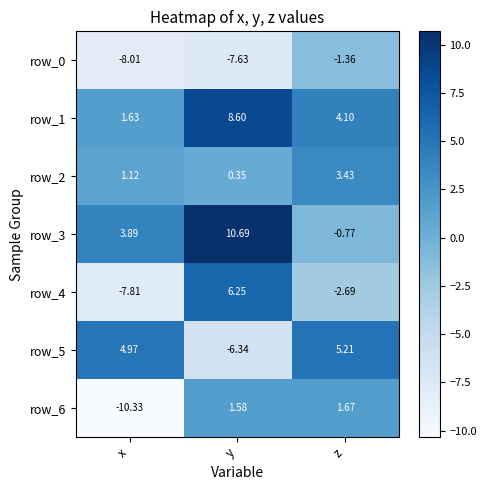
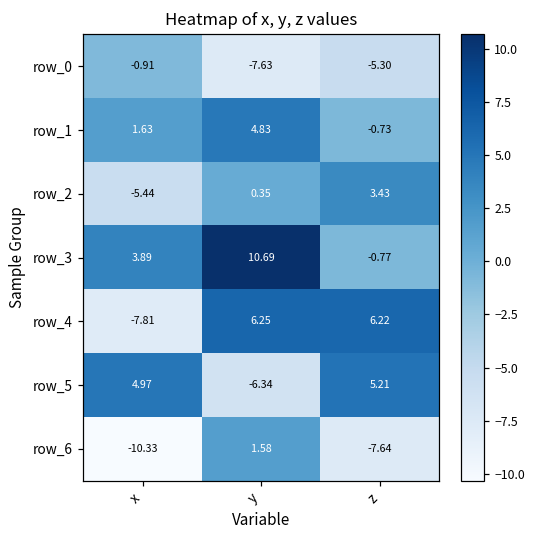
row_0, x: -8.01 -> -0.91
row_0, z: -1.36 -> -5.30
row_1, y: 8.60 -> 4.83
row_1, z: 4.10 -> -0.73
row_2, x: 1.12 -> -5.44
row_4, z: -2.69 -> 6.22
row_6, z: 1.67 -> -7.64
